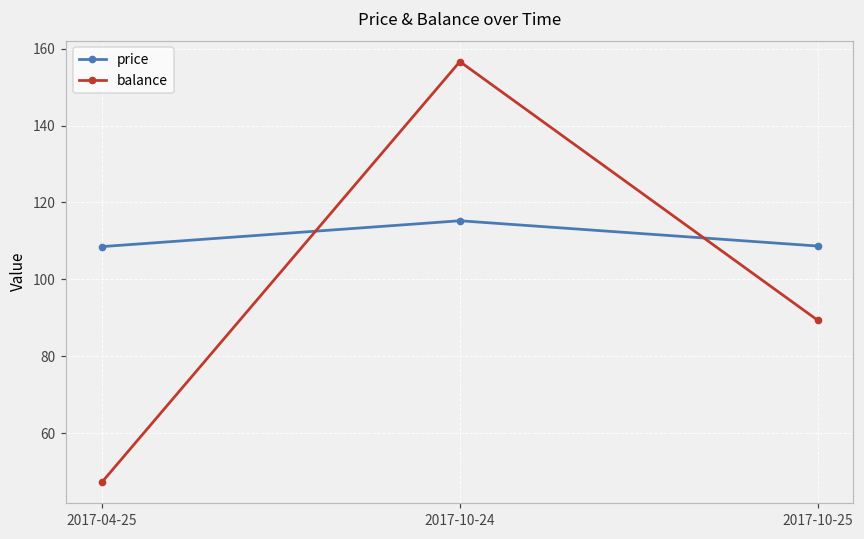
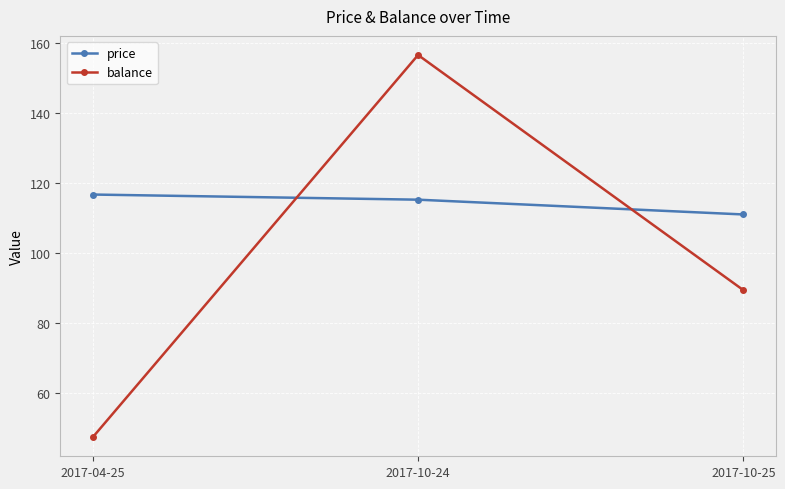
price, 2017-04-25: 109 -> 117
price, 2017-10-25: 109 -> 111
